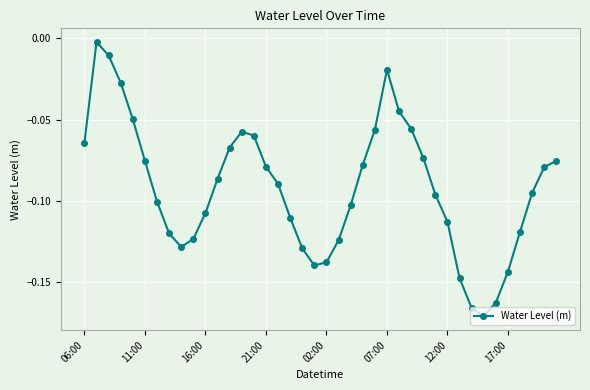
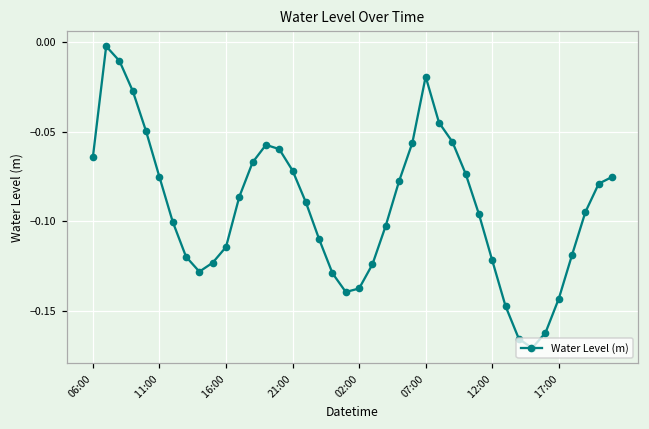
16:00: -0.107 -> -0.114
21:00: -0.079 -> -0.072
12:00: -0.113 -> -0.122
